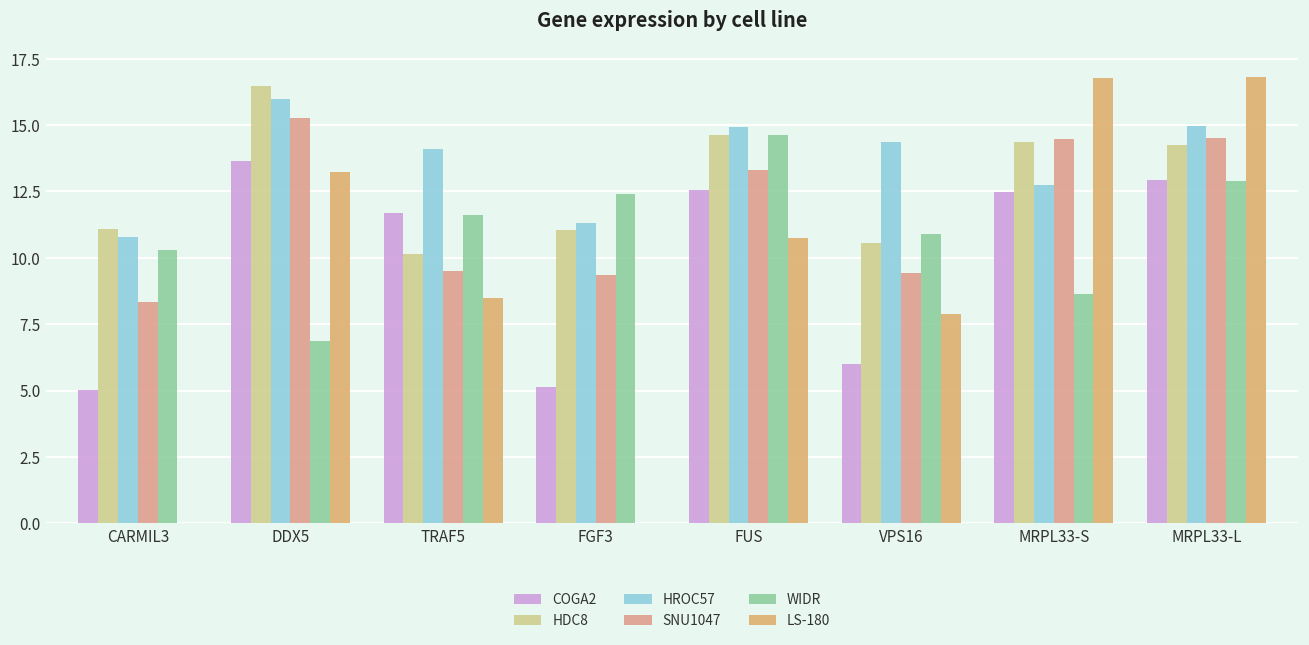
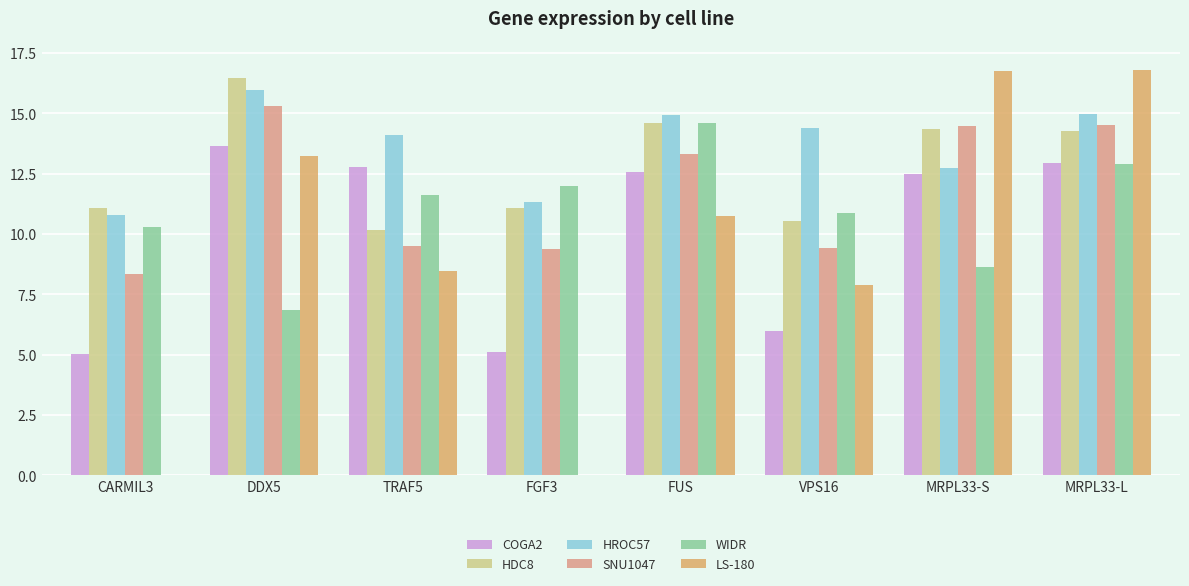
COGA2, TRAF5: 11.7 -> 12.8
WIDR, FGF3: 12.4 -> 12.0
